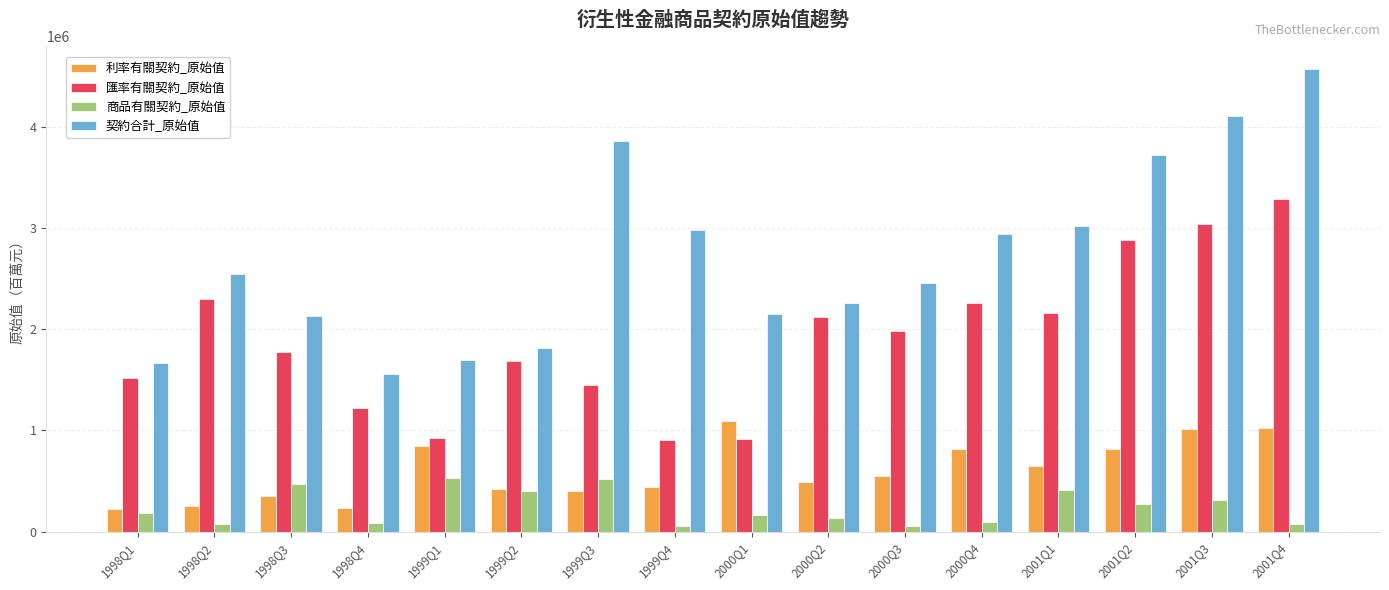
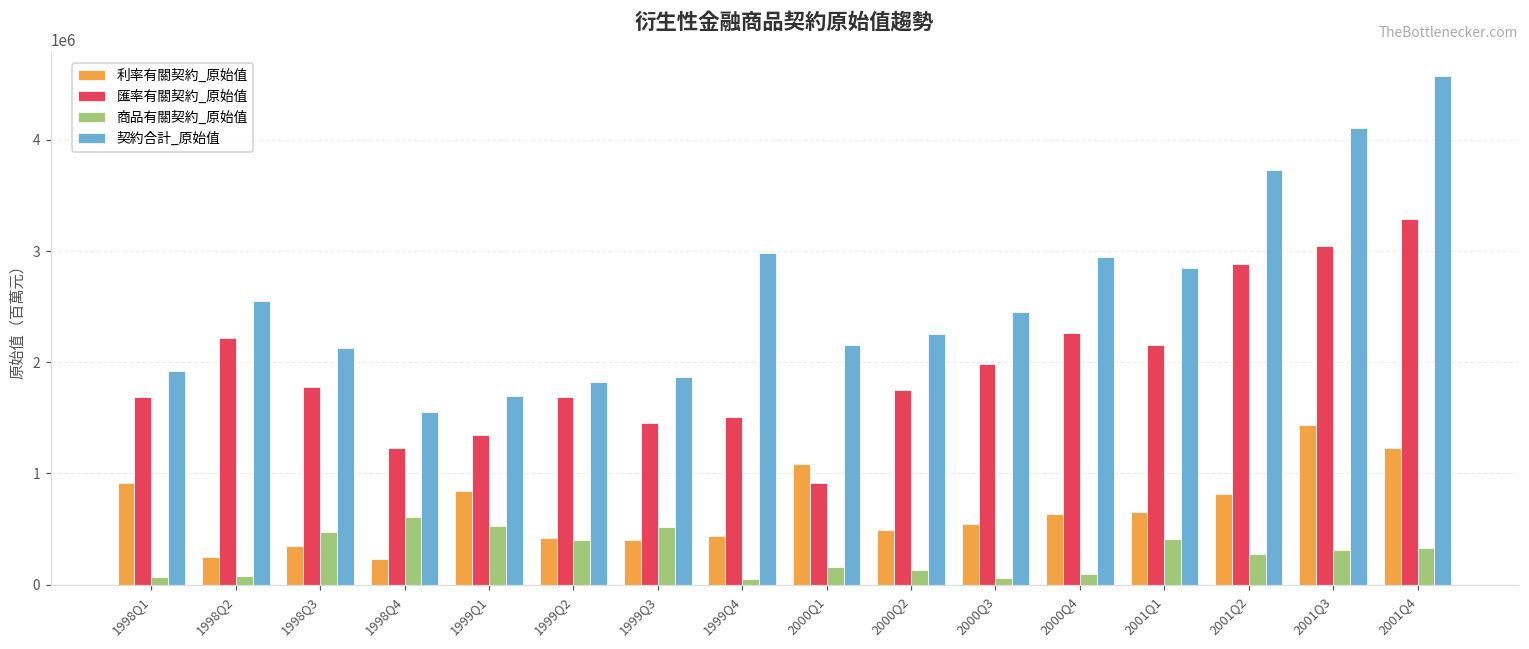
利率有關契約_原始值, 1998Q1: 230000 -> 920000
匯率有關契約_原始值, 1998Q1: 1520000 -> 1690000
商品有關契約_原始值, 1998Q1: 190000 -> 70000
契約合計_原始值, 1998Q1: 1660000 -> 1920000
匯率有關契約_原始值, 1998Q2: 2300000 -> 2220000
商品有關契約_原始值, 1998Q4: 80000 -> 610000
匯率有關契約_原始值, 1999Q1: 920000 -> 1350000
契約合計_原始值, 1999Q3: 3860000 -> 1870000
匯率有關契約_原始值, 1999Q4: 910000 -> 1510000
匯率有關契約_原始值, 2000Q2: 2120000 -> 1750000
利率有關契約_原始值, 2000Q4: 820000 -> 640000
契約合計_原始值, 2001Q1: 3030000 -> 2850000
利率有關契約_原始值, 2001Q3: 1020000 -> 1440000
利率有關契約_原始值, 2001Q4: 1020000 -> 1230000
商品有關契約_原始值, 2001Q4: 70000 -> 330000
